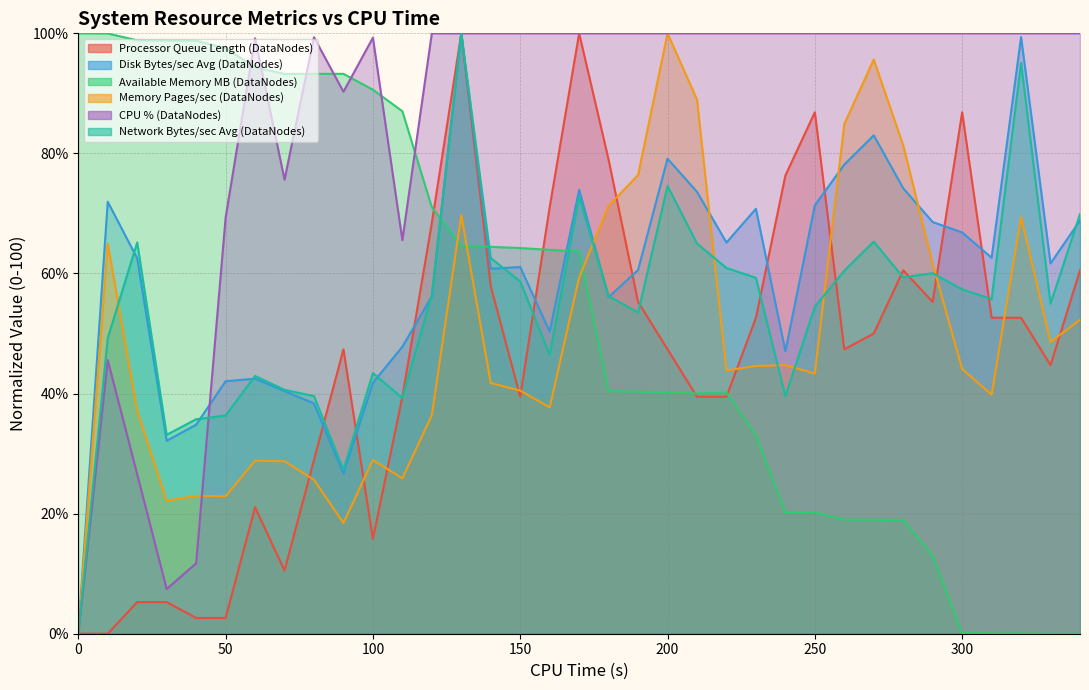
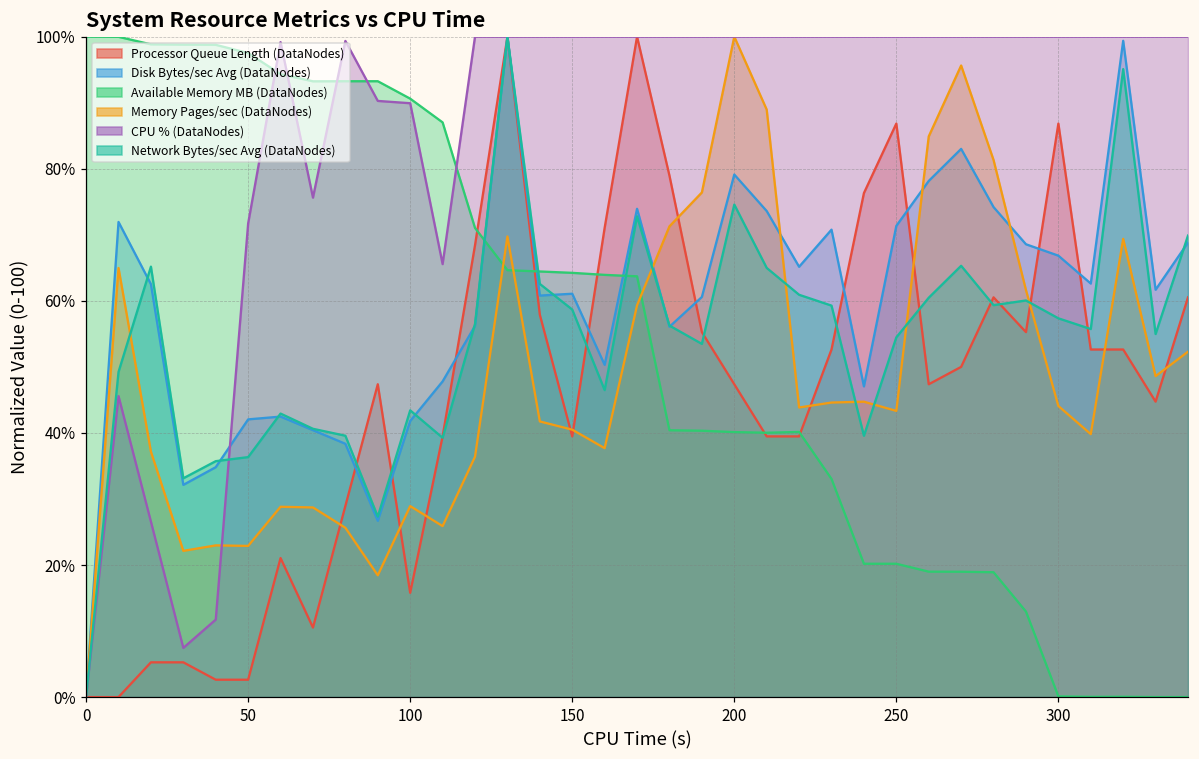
CPU % (DataNodes), 50: 69% -> 72%
CPU % (DataNodes), 100: 99% -> 90%
